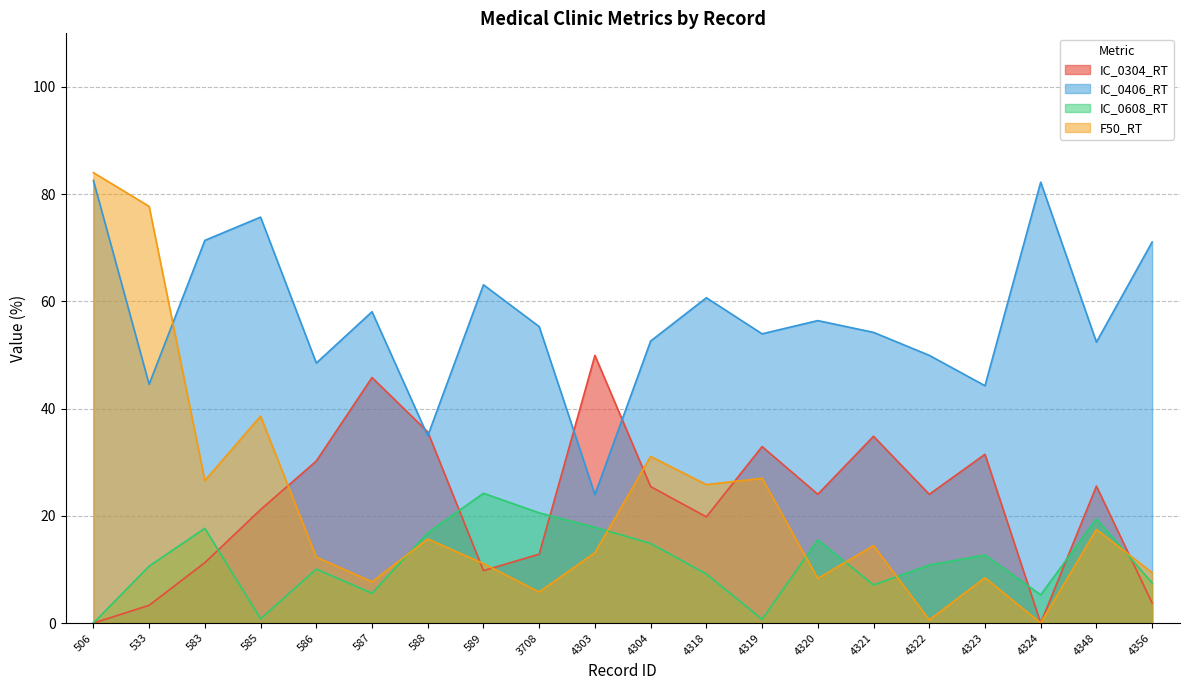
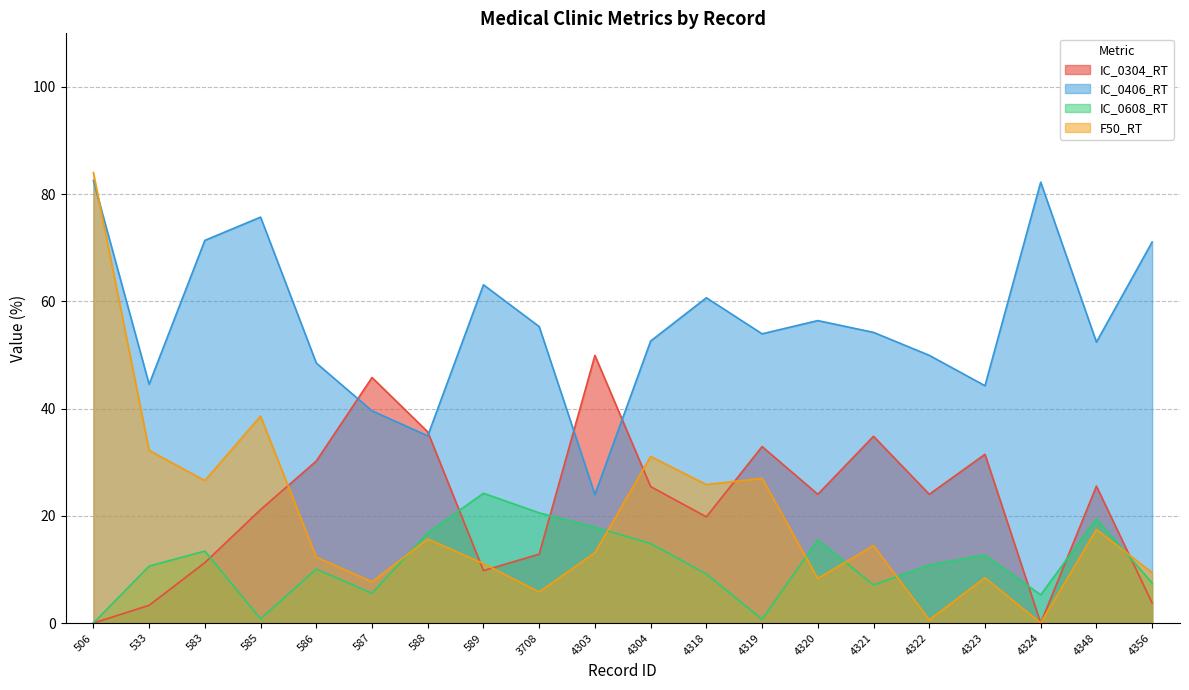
F50_RT, 533: 78 -> 32
IC_0608_RT, 583: 18 -> 13
IC_0406_RT, 587: 58 -> 40
